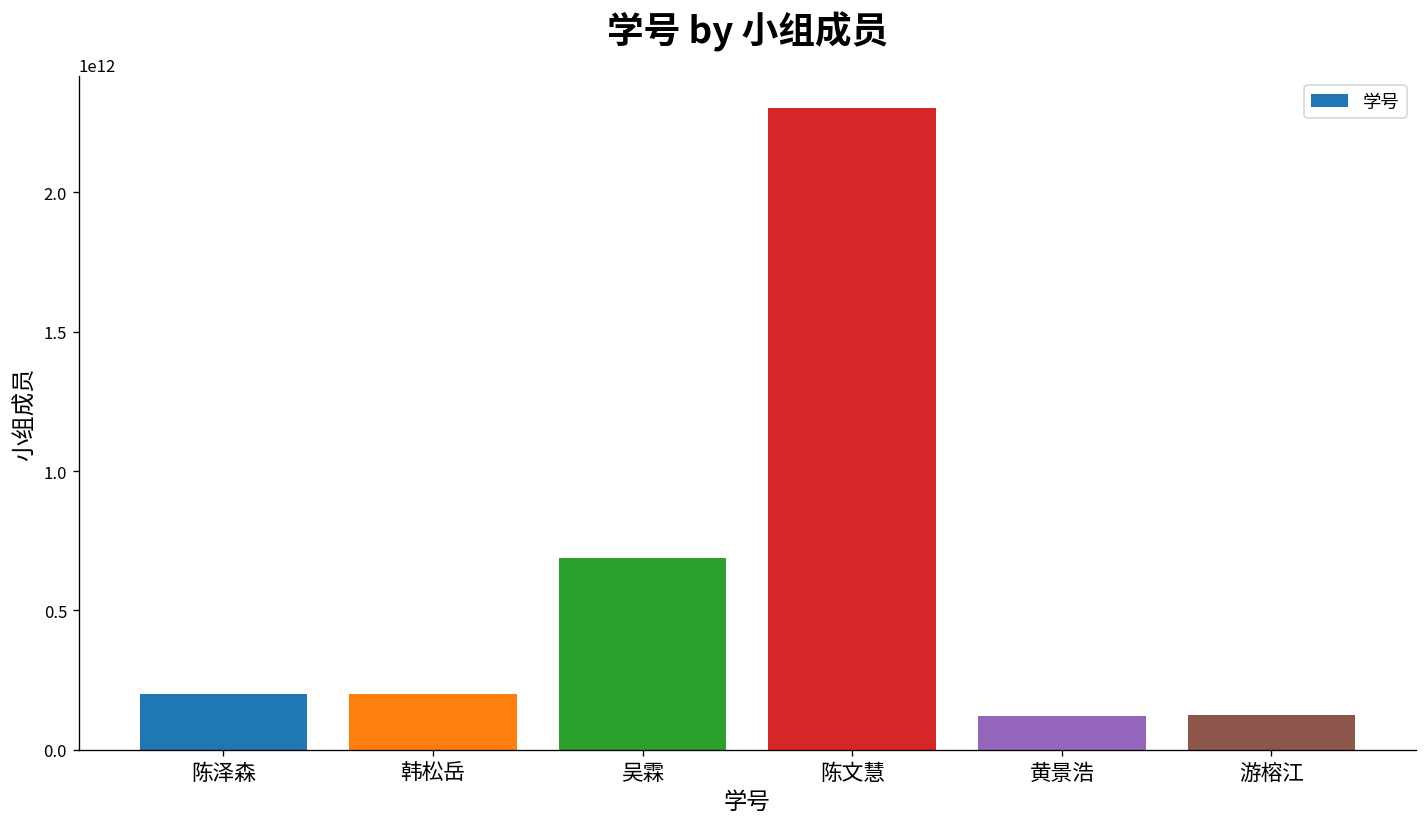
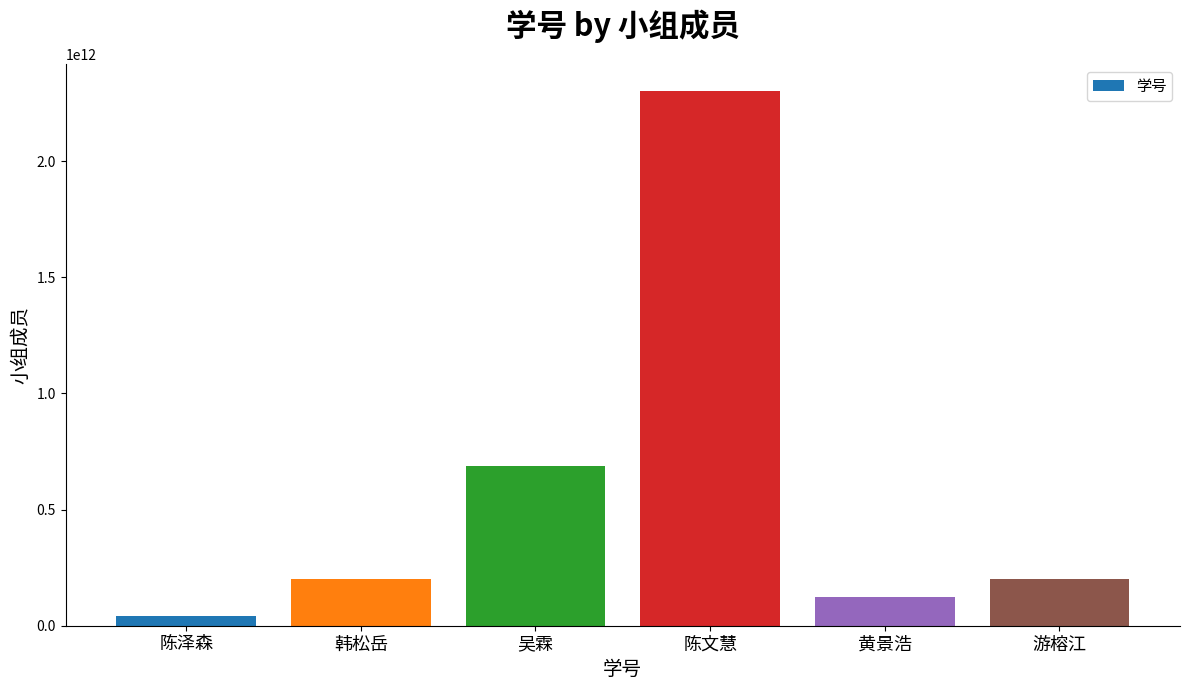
陈泽森: 200000000000 -> 40000000000
游榕江: 130000000000 -> 200000000000
